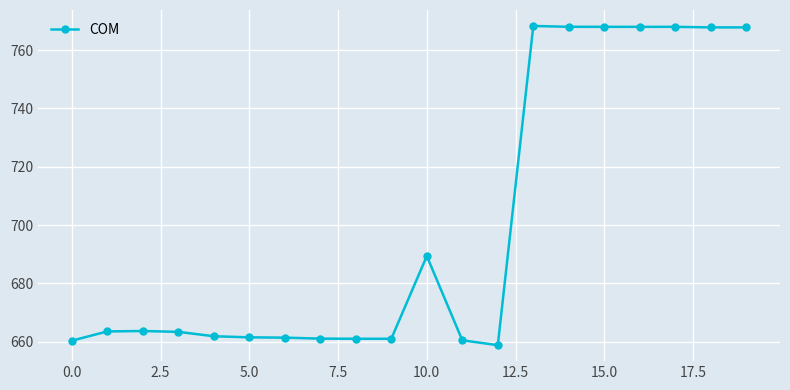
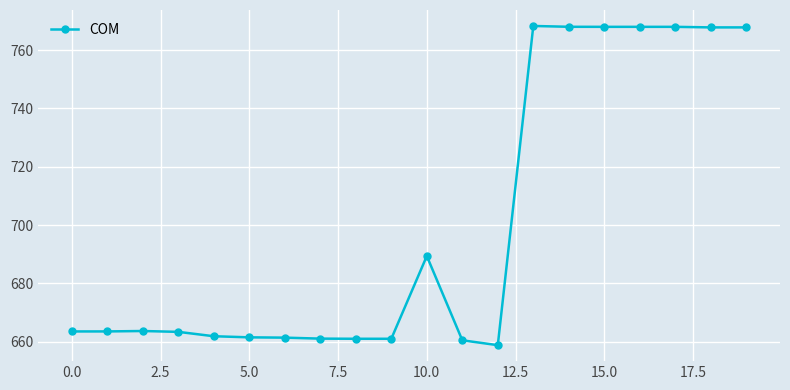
0.0: 660 -> 664
